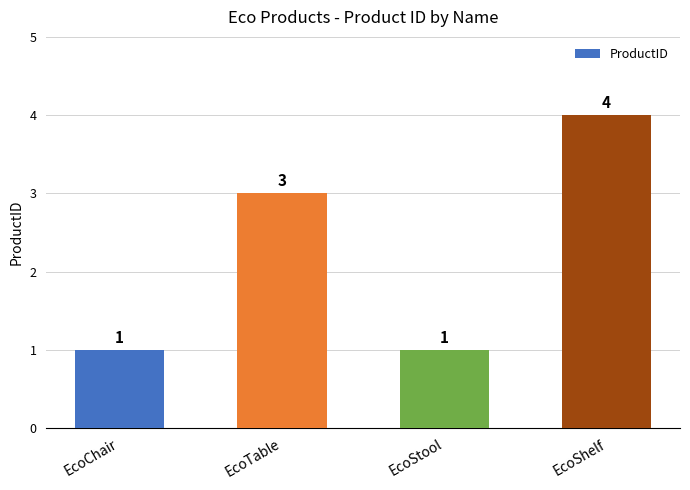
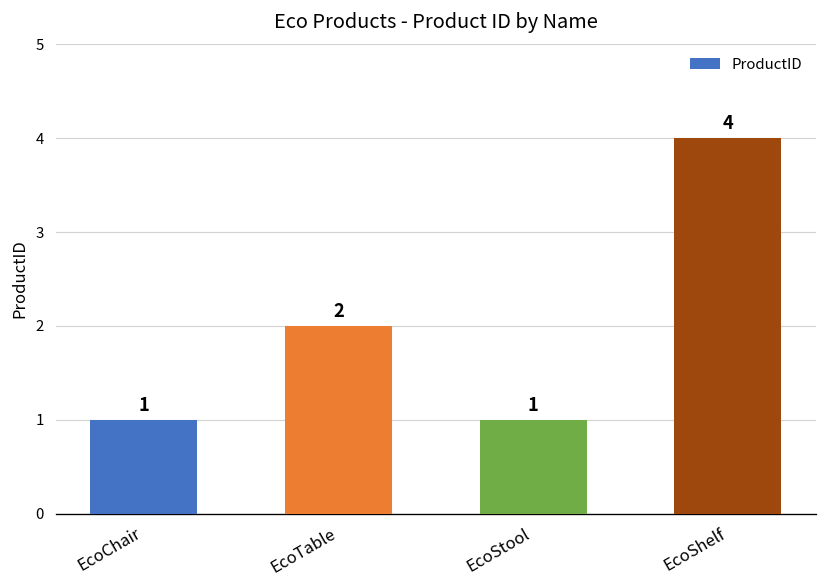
EcoTable: 3 -> 2
